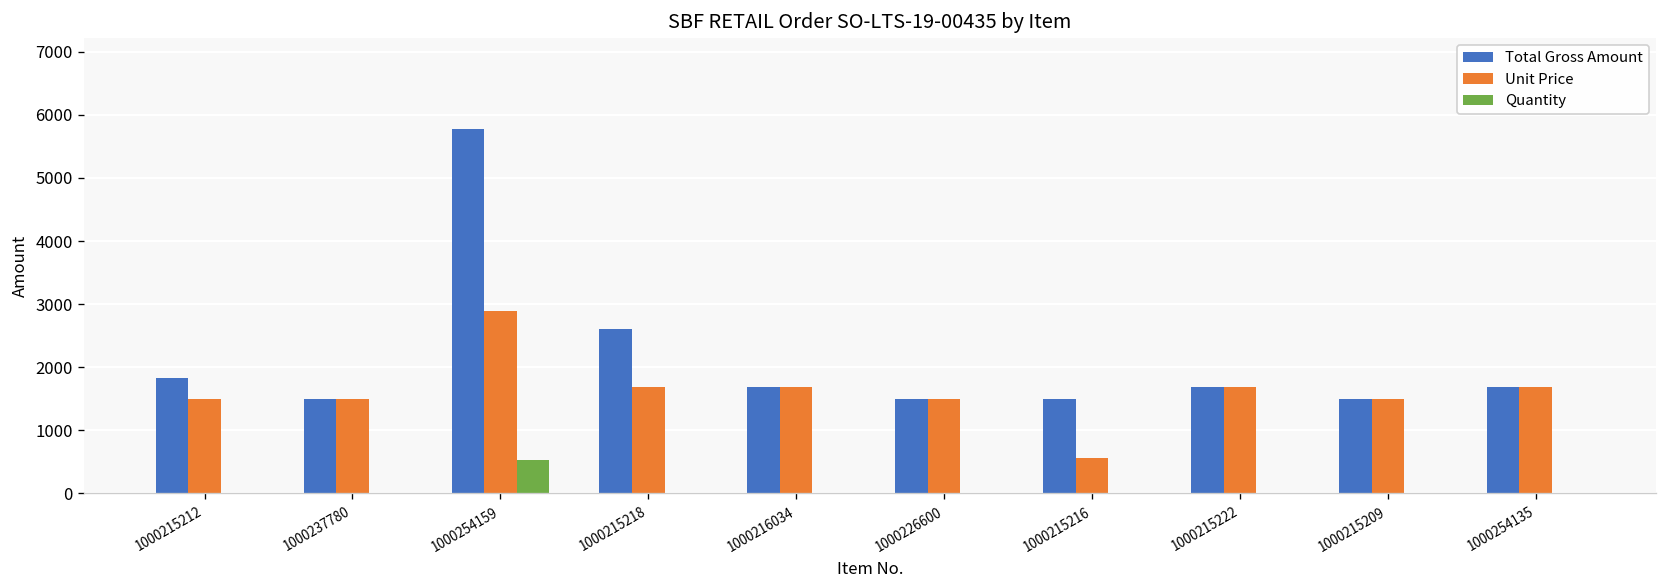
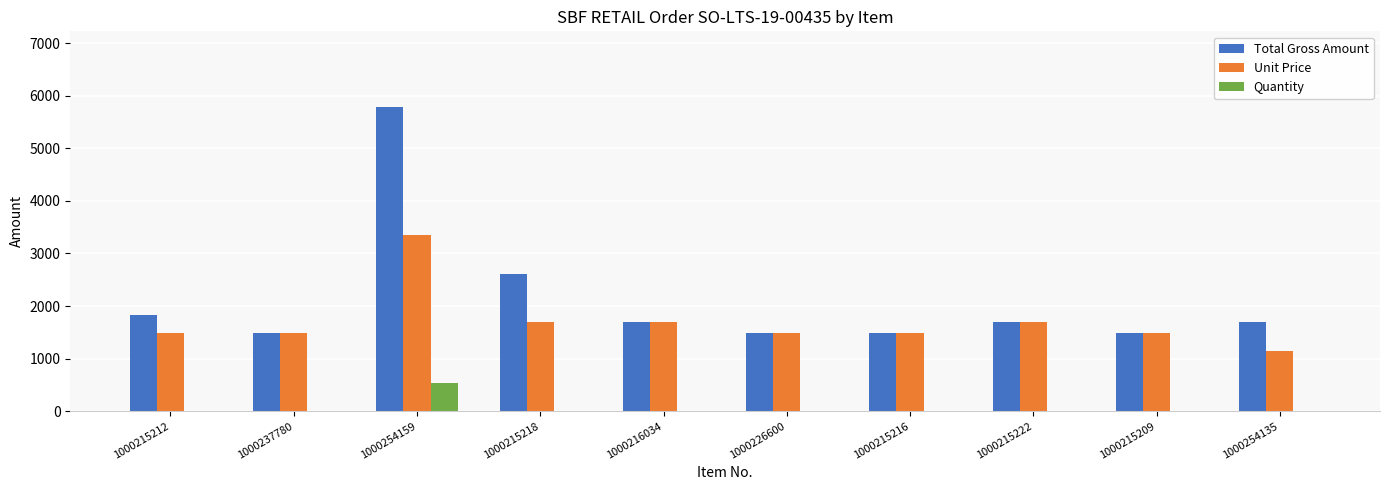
Unit Price, 1000254159: 2900 -> 3400
Unit Price, 1000215216: 600 -> 1500
Unit Price, 1000254135: 1700 -> 1100
